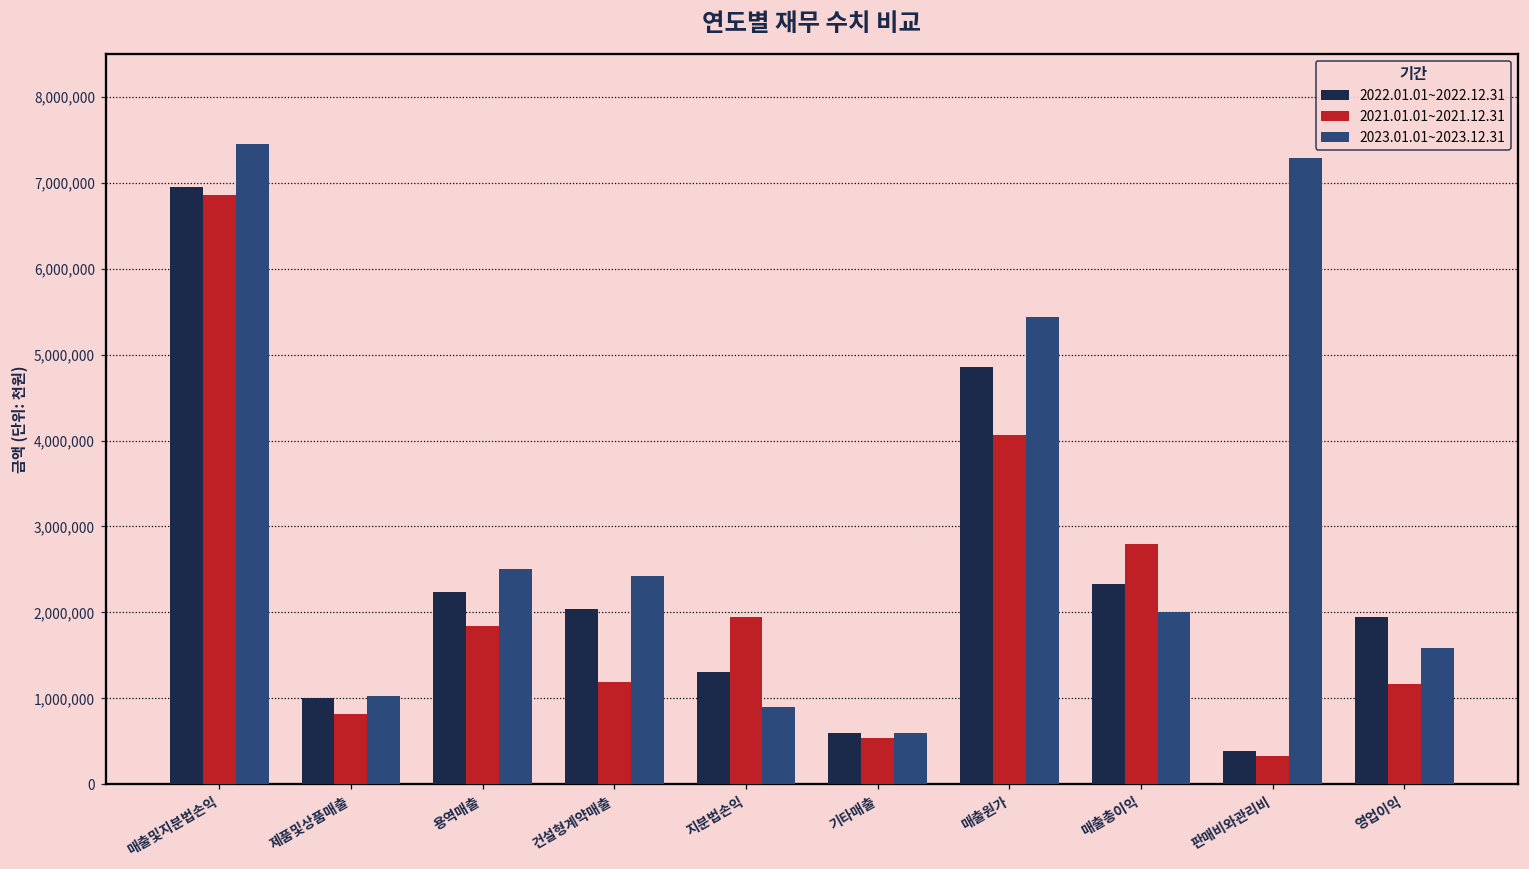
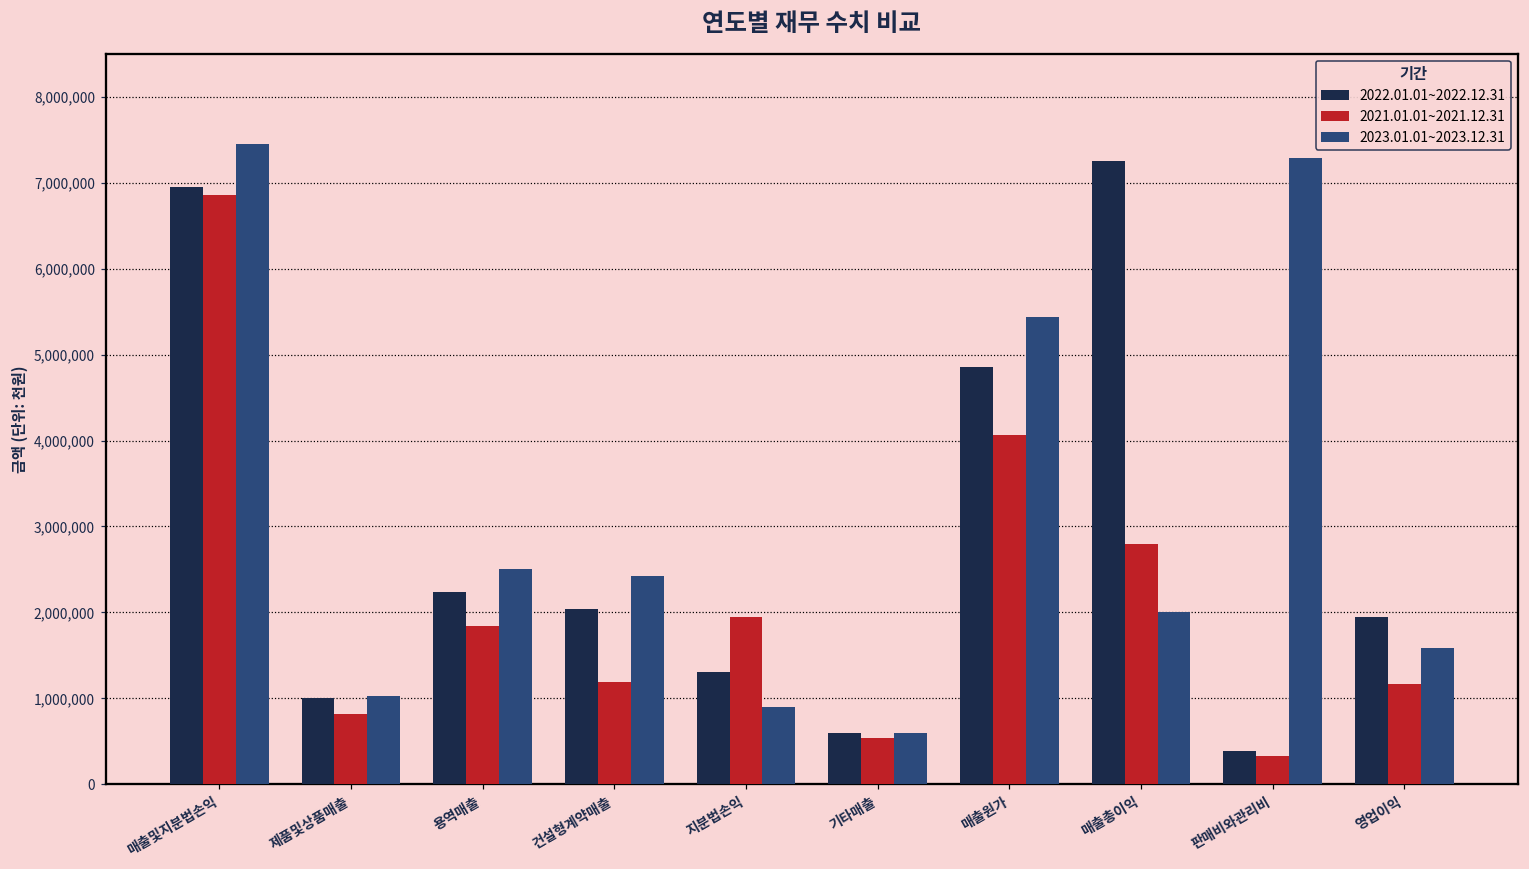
2022.01.01~2022.12.31, 매출총이익: 2,300,000 -> 7,200,000
